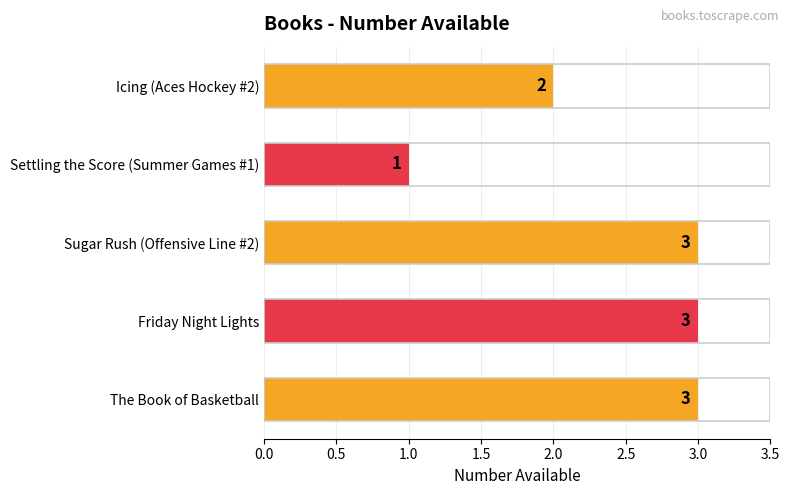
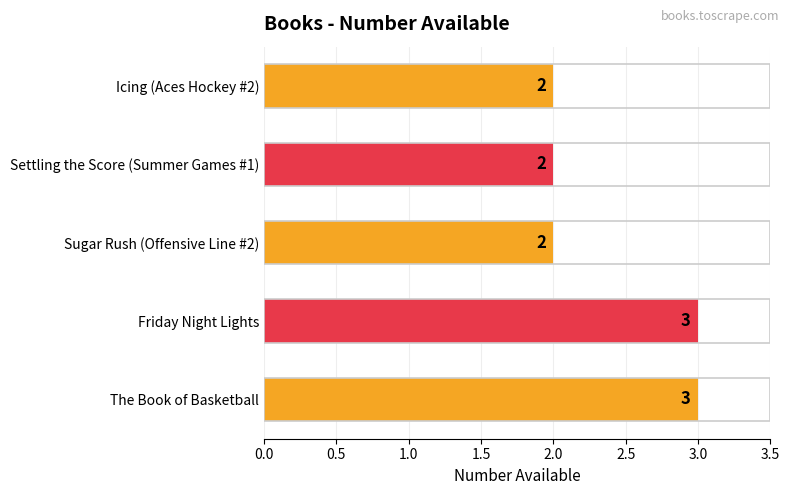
Settling the Score (Summer Games #1): 1 -> 2
Sugar Rush (Offensive Line #2): 3 -> 2
